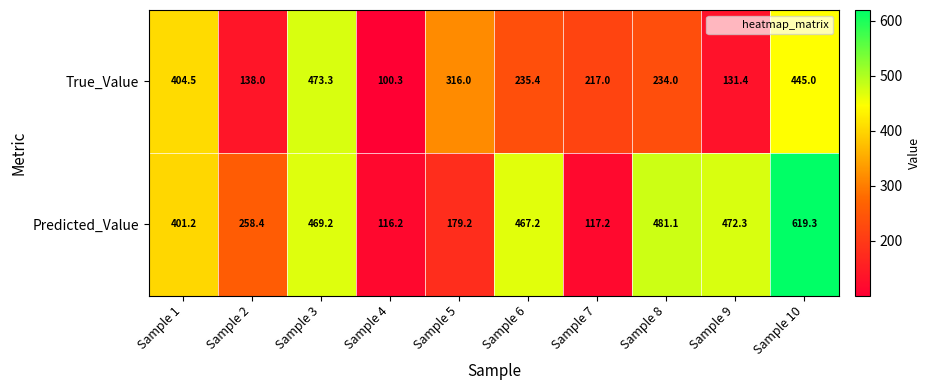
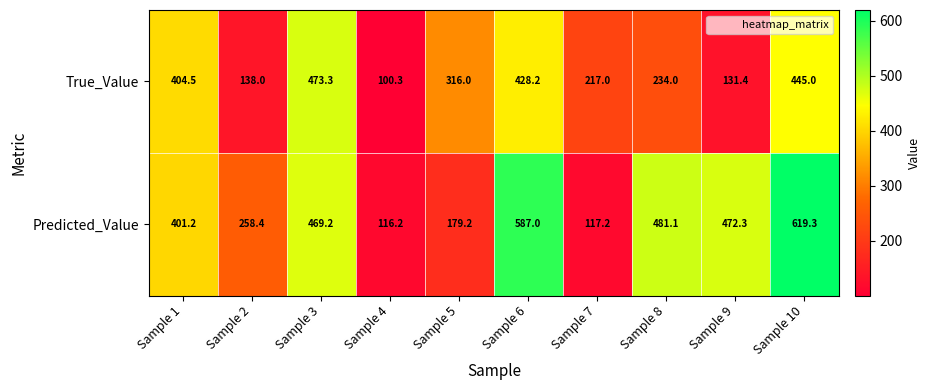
True_Value, Sample 6: 235.4 -> 428.2
Predicted_Value, Sample 6: 467.2 -> 587.0
